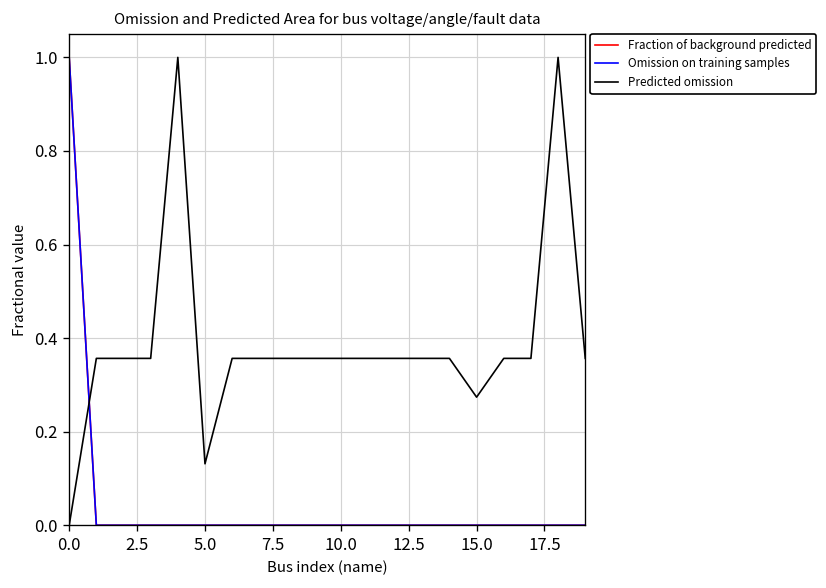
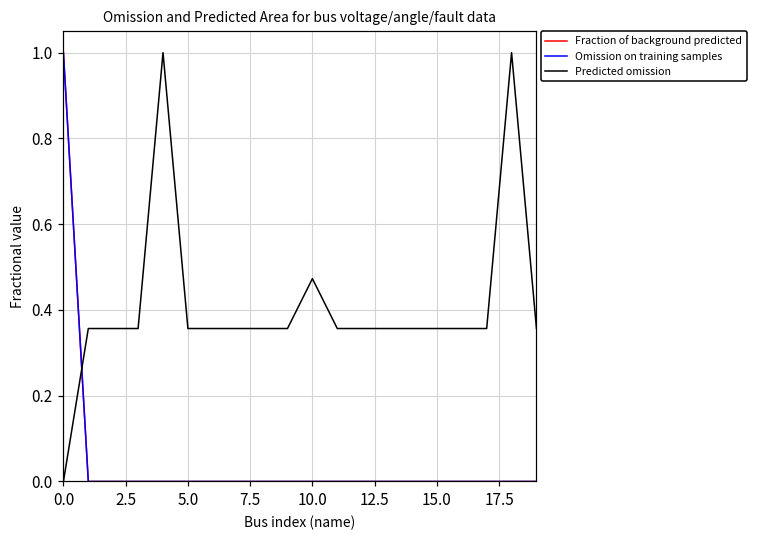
Predicted omission, 5.0: 0.13 -> 0.36
Predicted omission, 10.0: 0.36 -> 0.47
Predicted omission, 15.0: 0.27 -> 0.36
